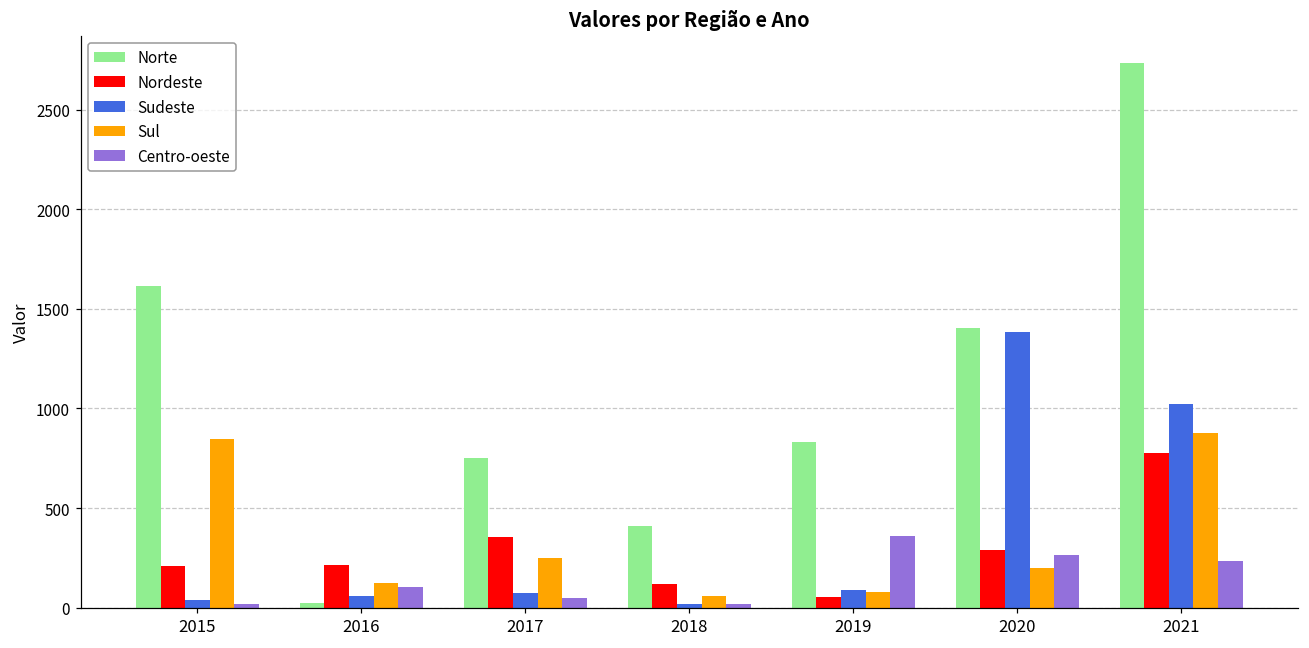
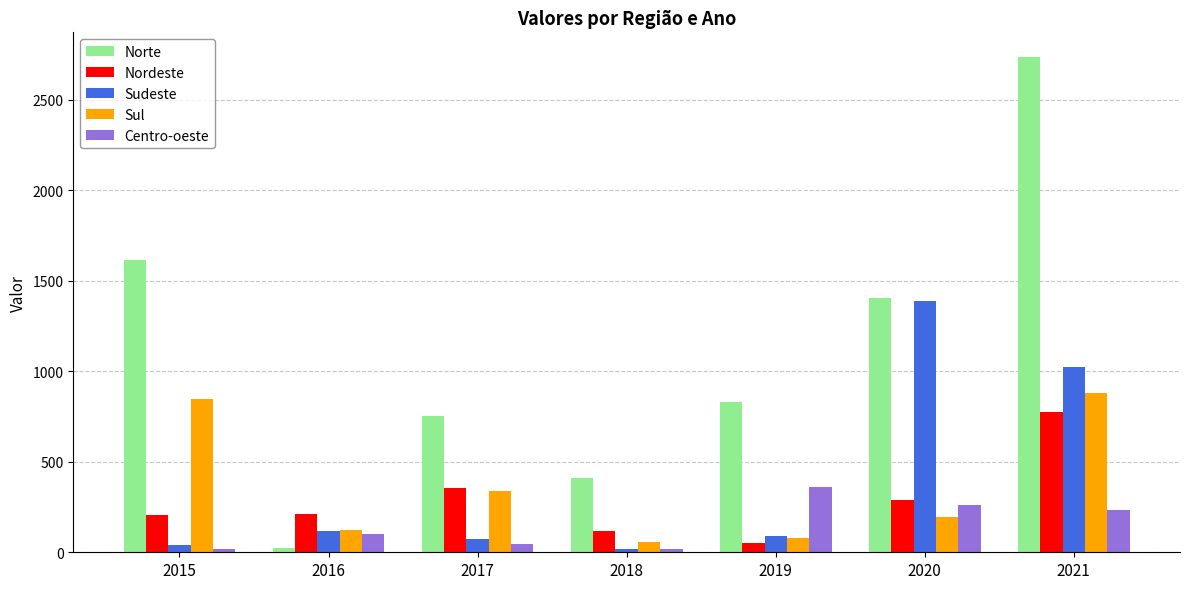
Sudeste, 2016: 60 -> 120
Sul, 2017: 250 -> 340
